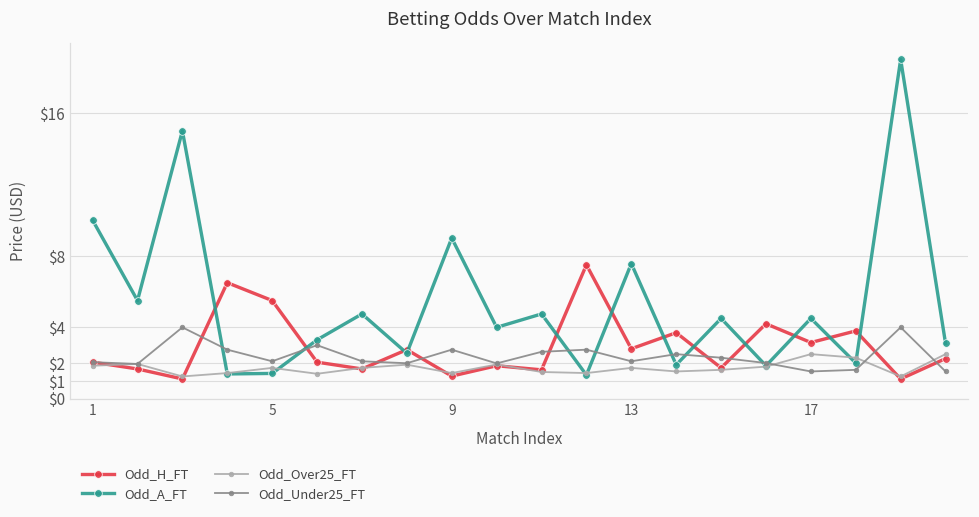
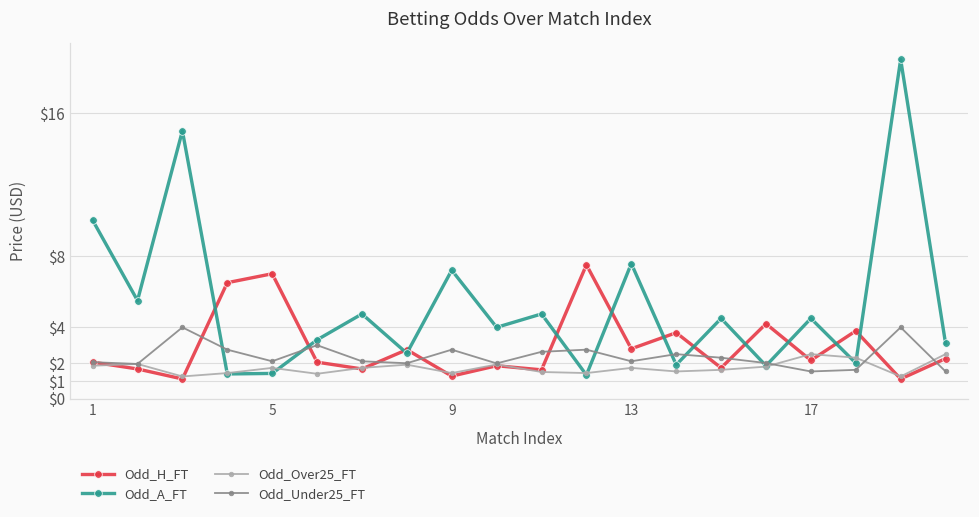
Odd_H_FT, 5: $5.5 -> $7.0
Odd_A_FT, 9: $9.0 -> $7.2
Odd_H_FT, 17: $3.2 -> $2.2
